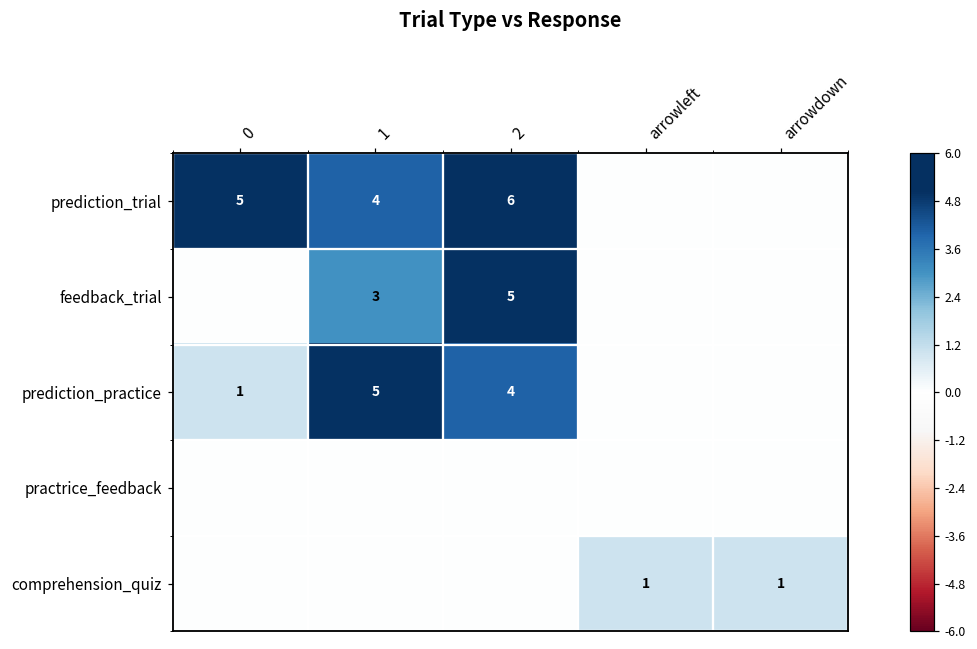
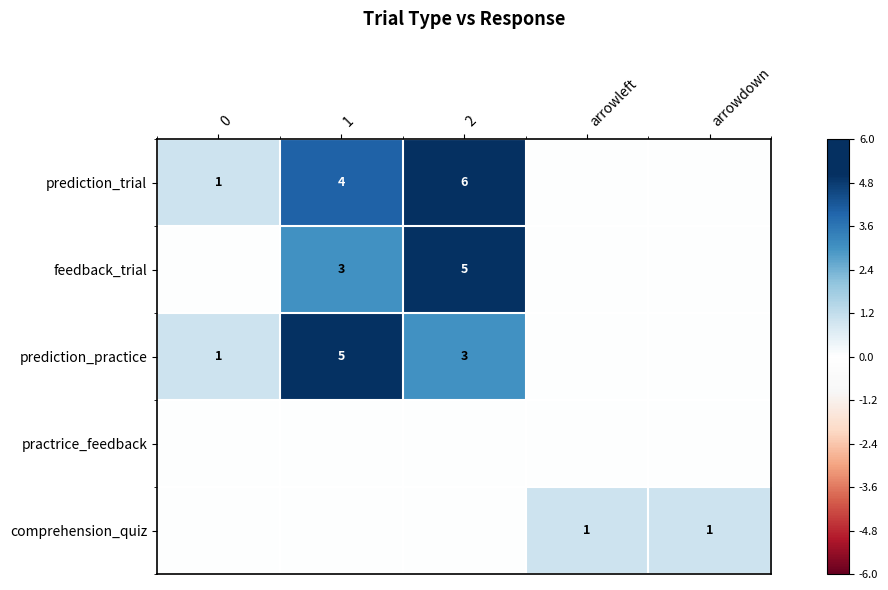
prediction_trial, 0: 5 -> 1
prediction_practice, 2: 4 -> 3
